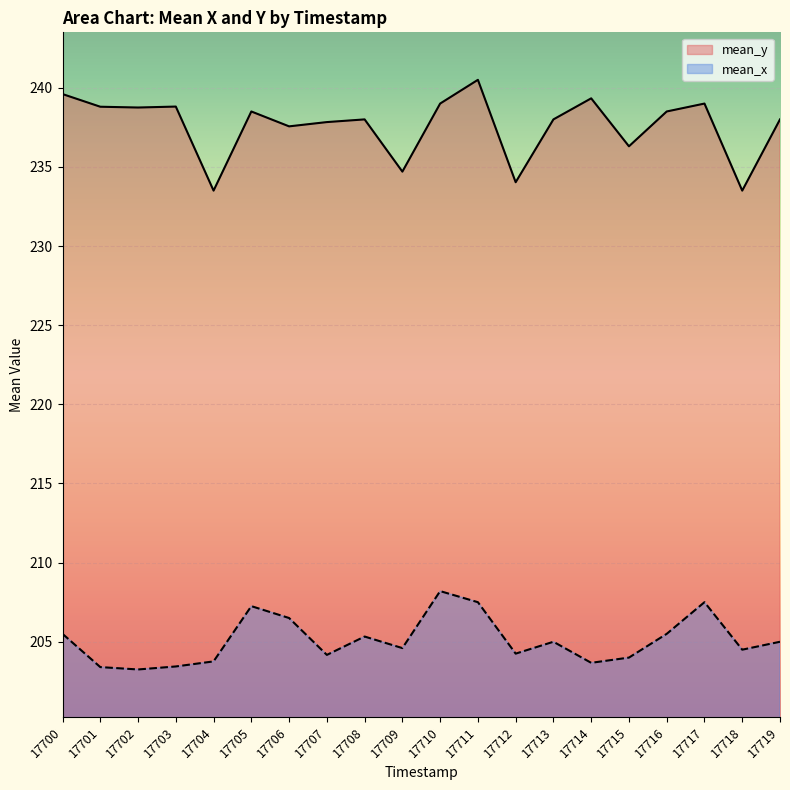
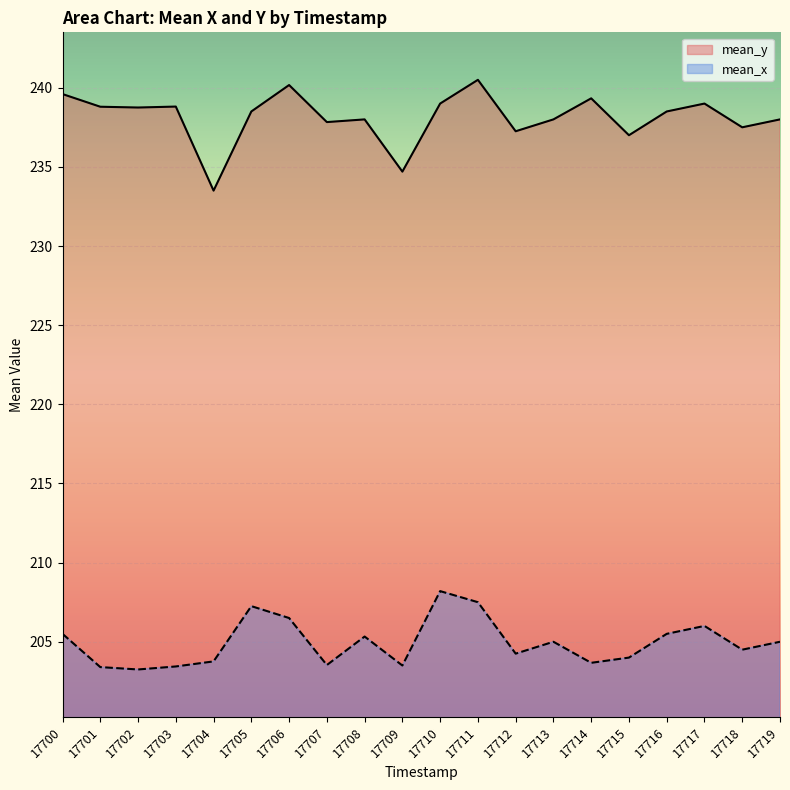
mean_y, 17706: 237.6 -> 240.2
mean_x, 17707: 204.2 -> 203.5
mean_x, 17709: 204.6 -> 203.5
mean_y, 17712: 234.0 -> 237.3
mean_y, 17715: 236.3 -> 237.0
mean_x, 17717: 207.5 -> 206.0
mean_y, 17718: 233.5 -> 237.5
